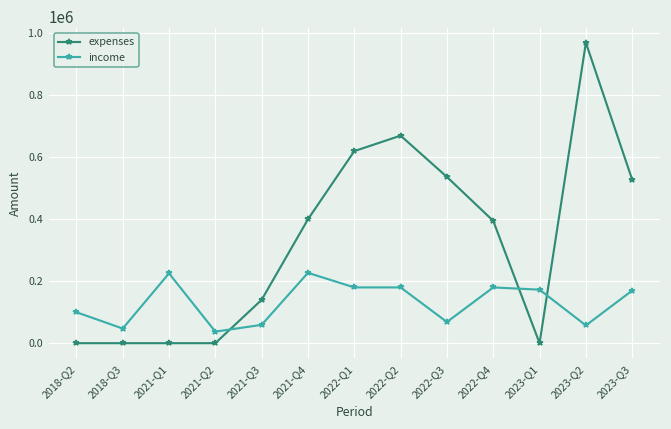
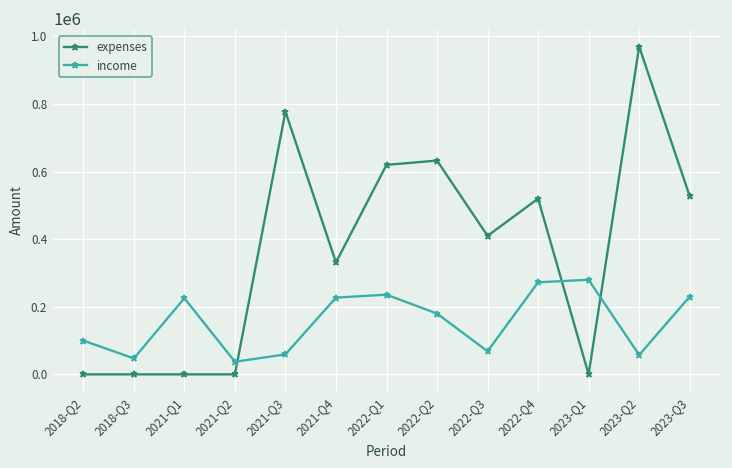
expenses, 2021-Q3: 140000 -> 780000
expenses, 2021-Q4: 400000 -> 330000
income, 2022-Q1: 180000 -> 240000
expenses, 2022-Q2: 670000 -> 630000
expenses, 2022-Q3: 540000 -> 410000
expenses, 2022-Q4: 390000 -> 520000
income, 2022-Q4: 180000 -> 270000
income, 2023-Q1: 170000 -> 280000
income, 2023-Q3: 170000 -> 230000
